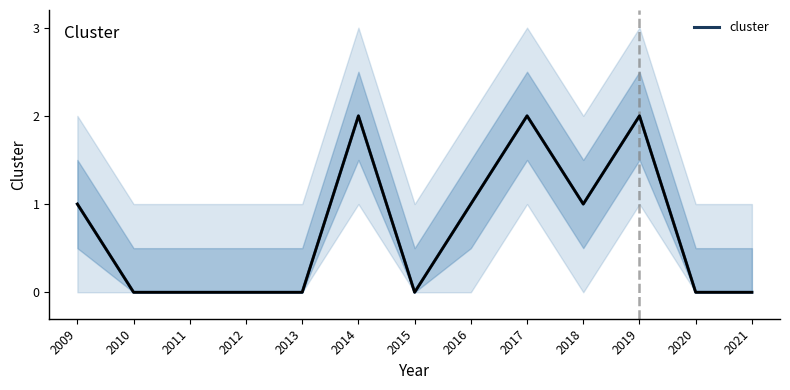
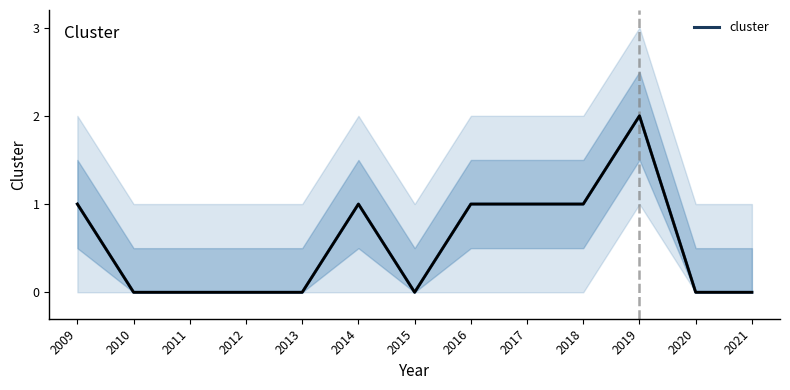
cluster, 2014: 2 -> 1
cluster, 2017: 2 -> 1
